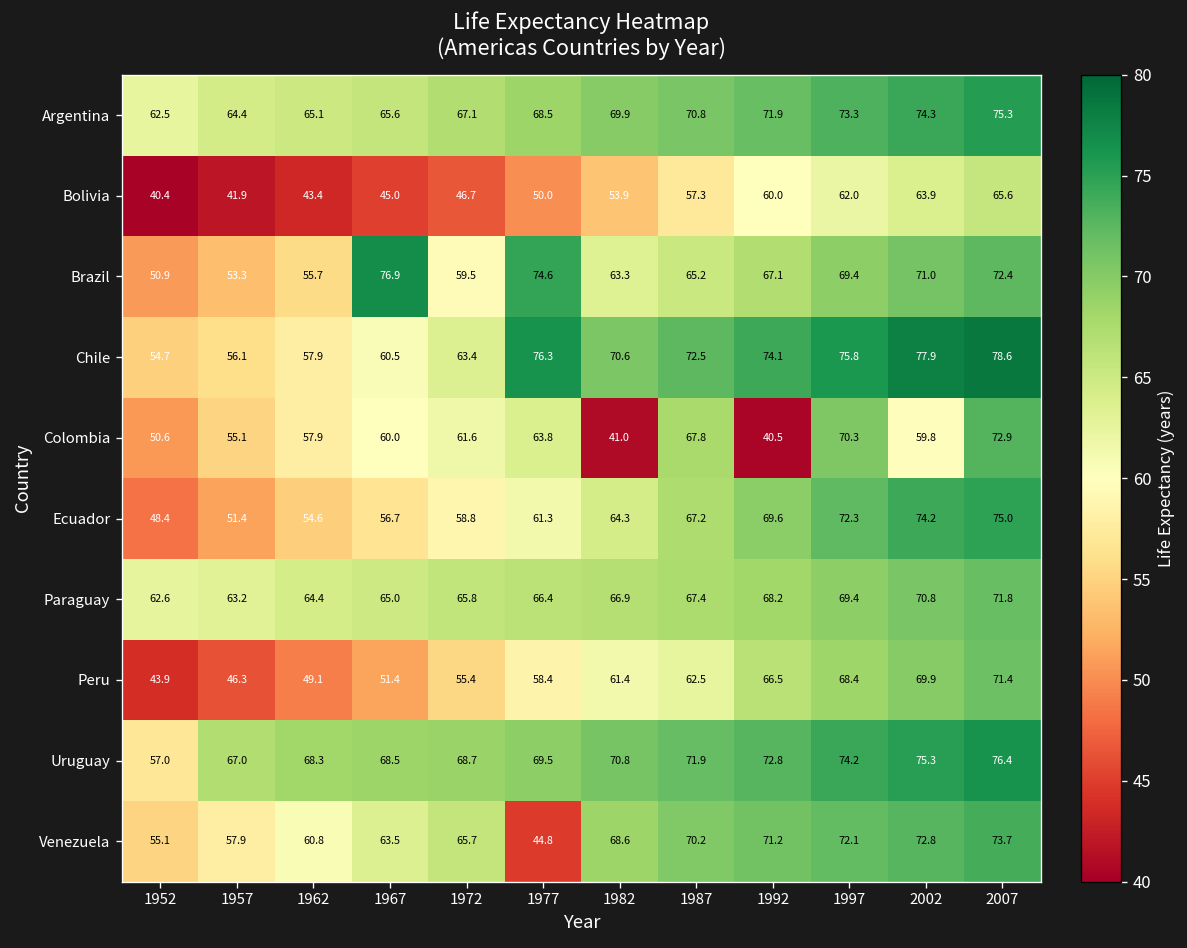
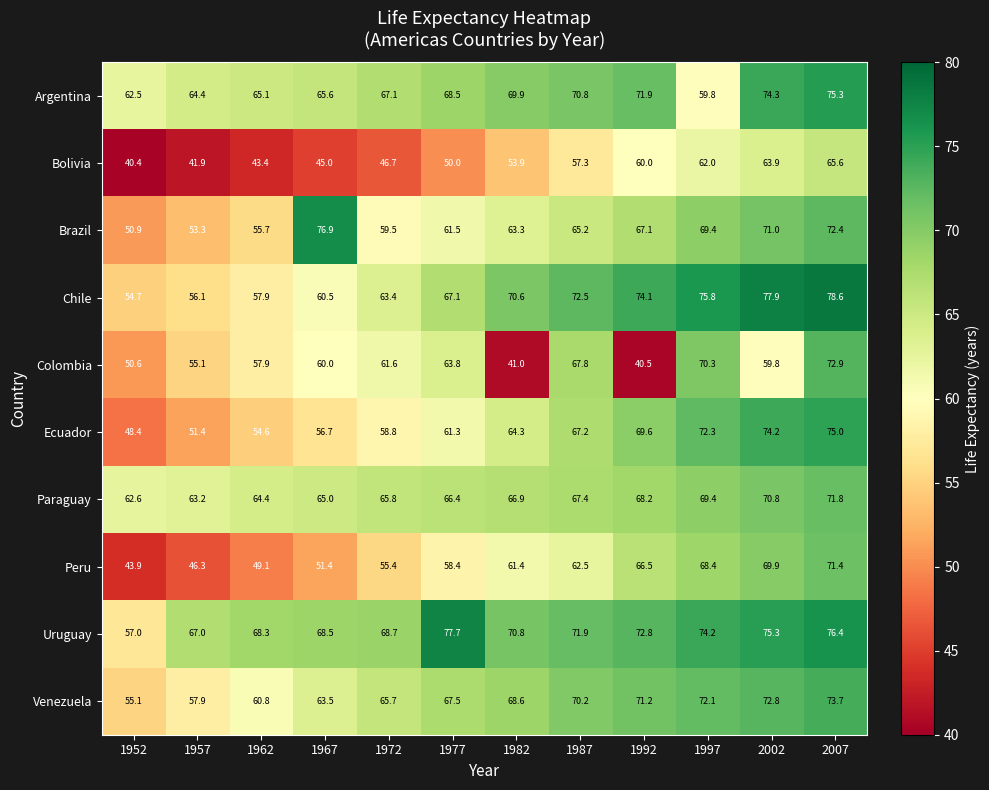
Argentina, 1997: 73.3 -> 59.8
Brazil, 1977: 74.6 -> 61.5
Chile, 1977: 76.3 -> 67.1
Uruguay, 1977: 69.5 -> 77.7
Venezuela, 1977: 44.8 -> 67.5
